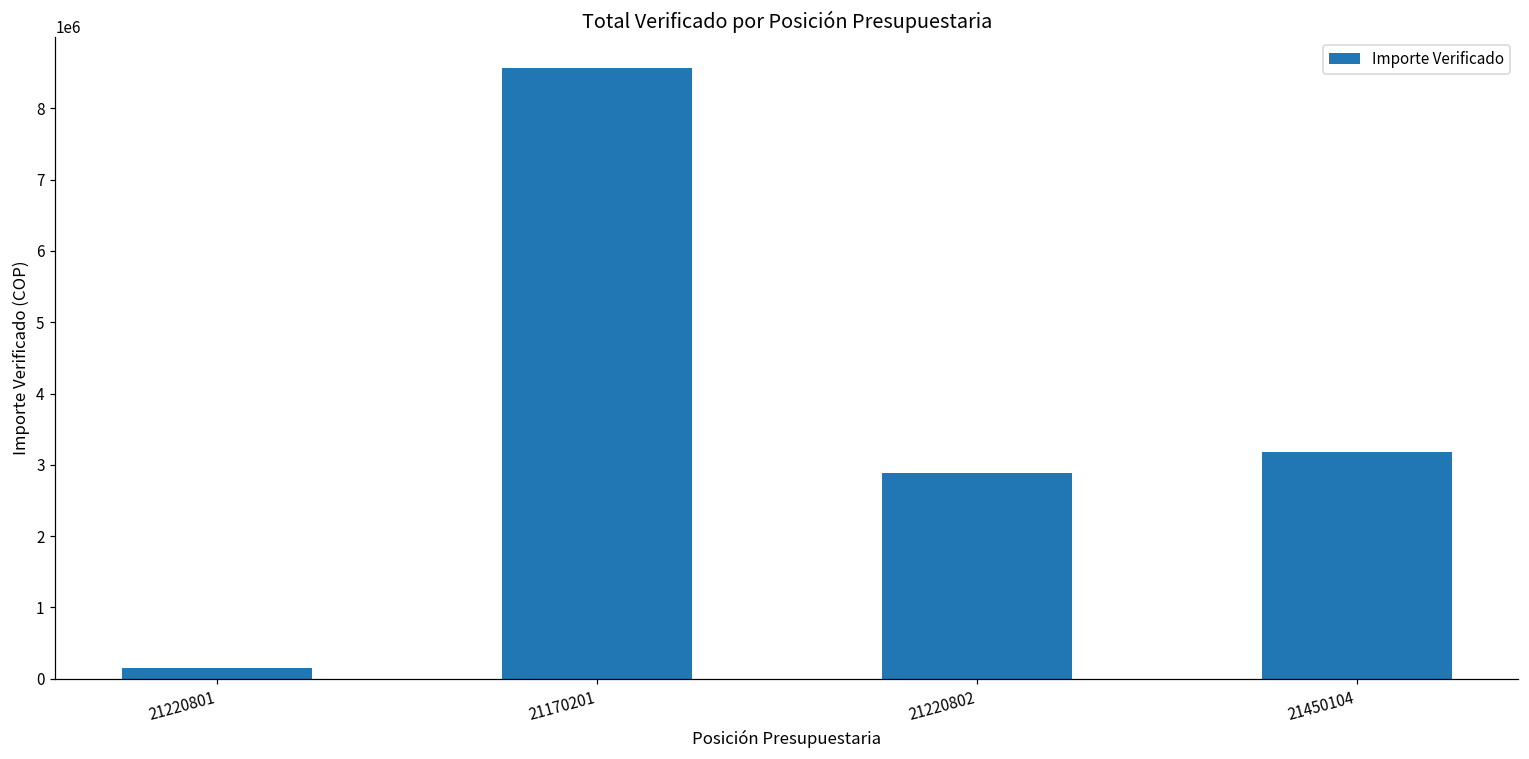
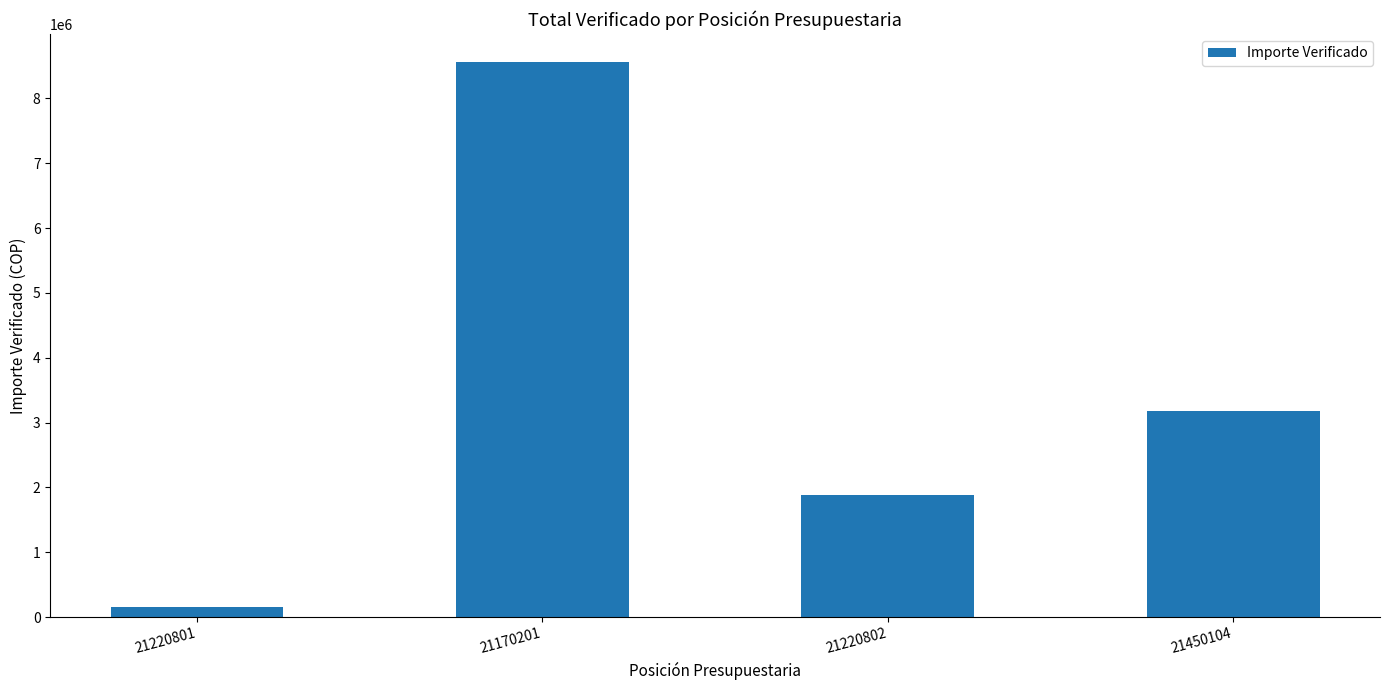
21220802: 2900000 -> 1900000
